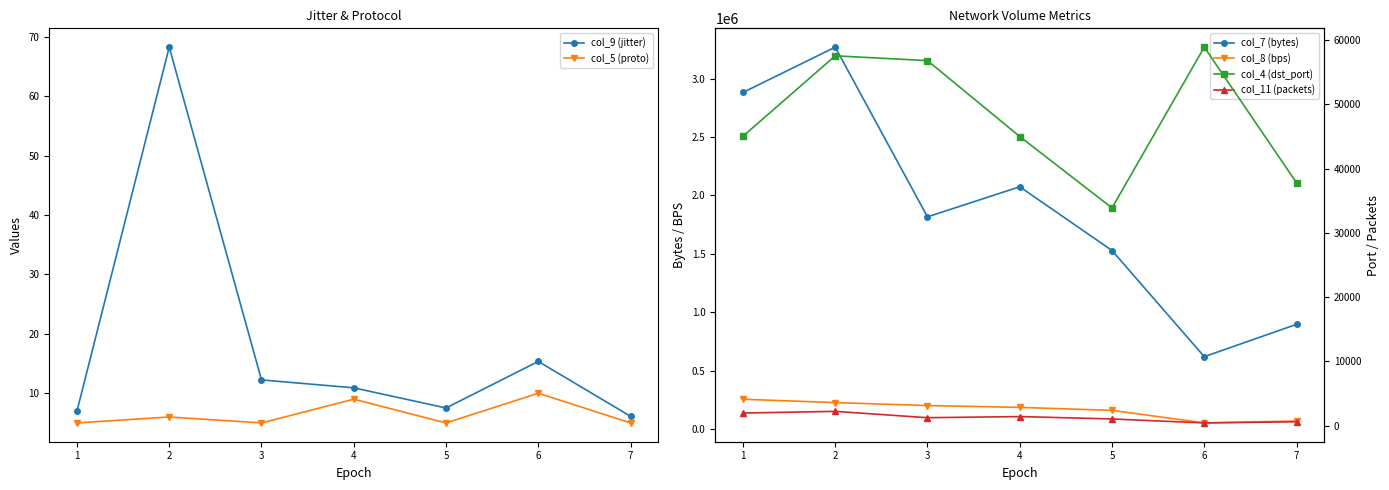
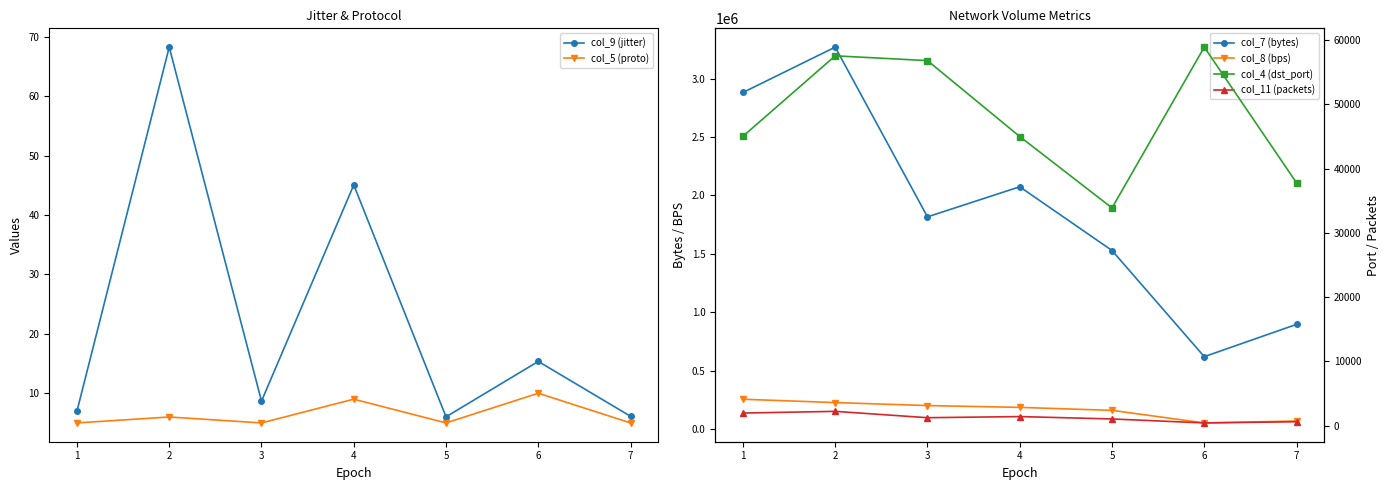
Jitter & Protocol, col_9 (jitter), 3: 12 -> 9
Jitter & Protocol, col_9 (jitter), 4: 11 -> 45
Jitter & Protocol, col_9 (jitter), 5: 8 -> 6
